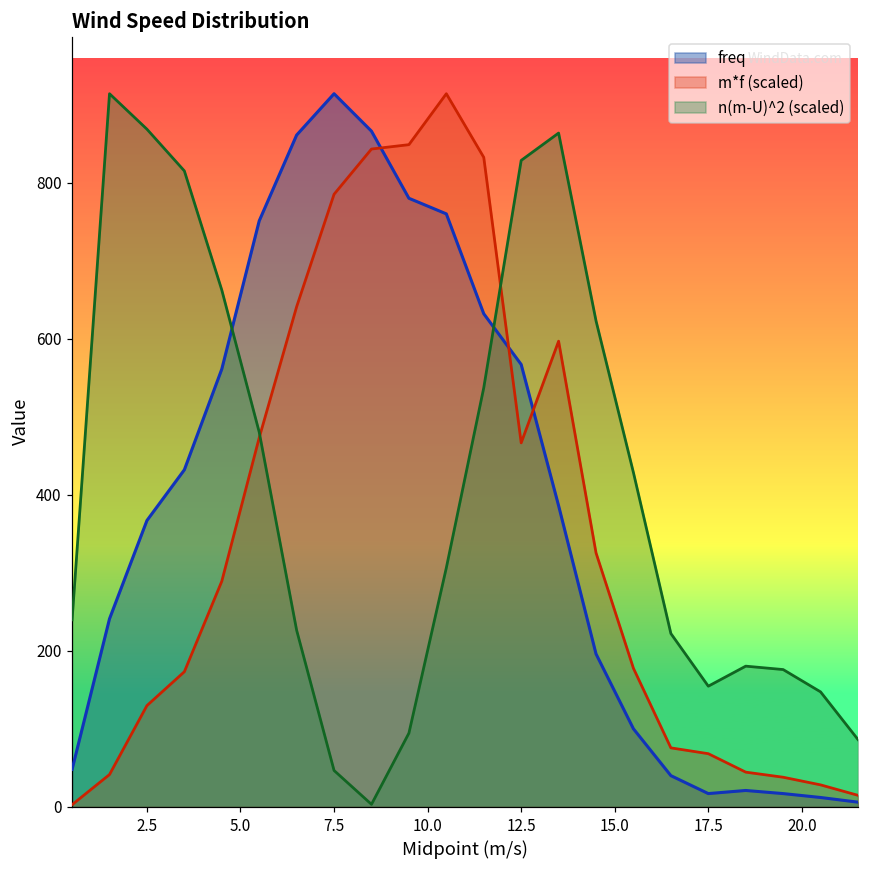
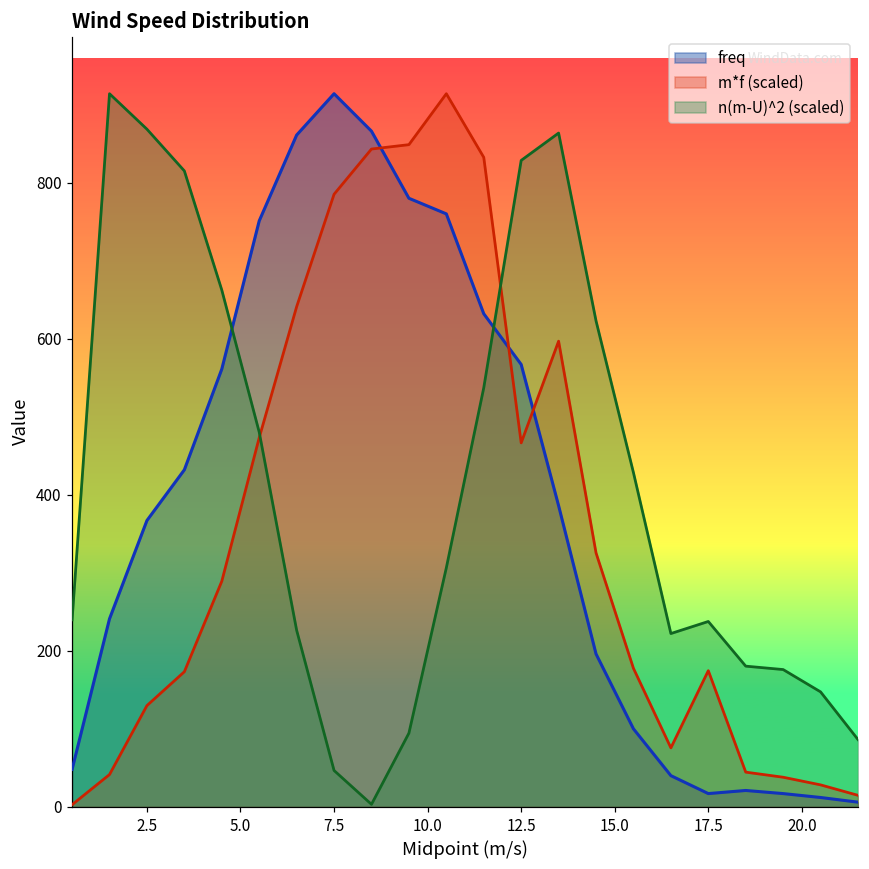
m*f (scaled), 17.5: 70 -> 170
n(m-U)^2 (scaled), 17.5: 150 -> 240
